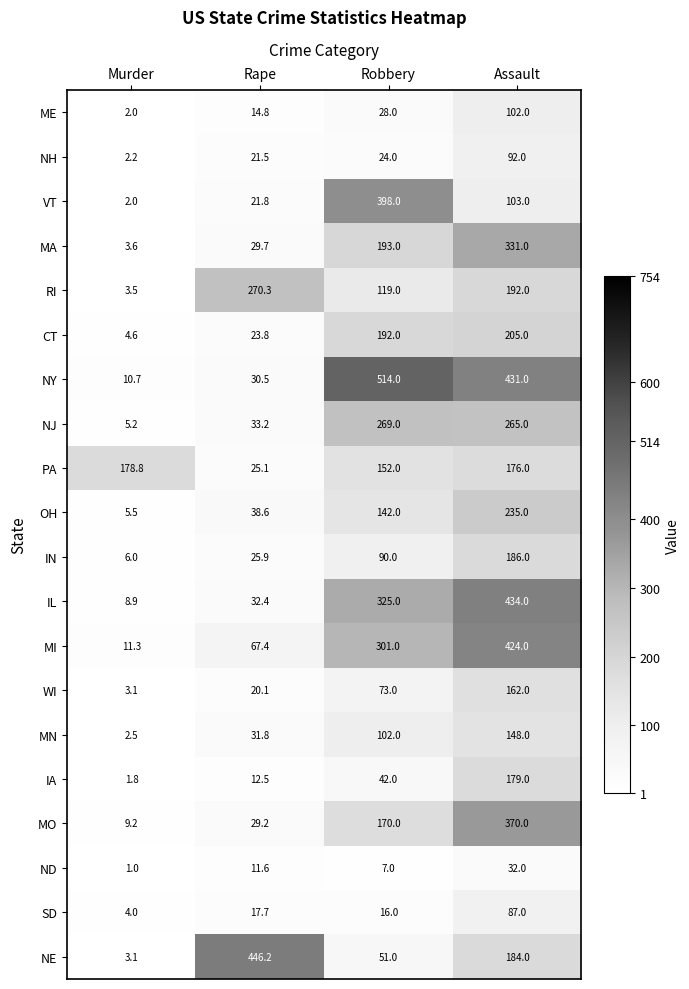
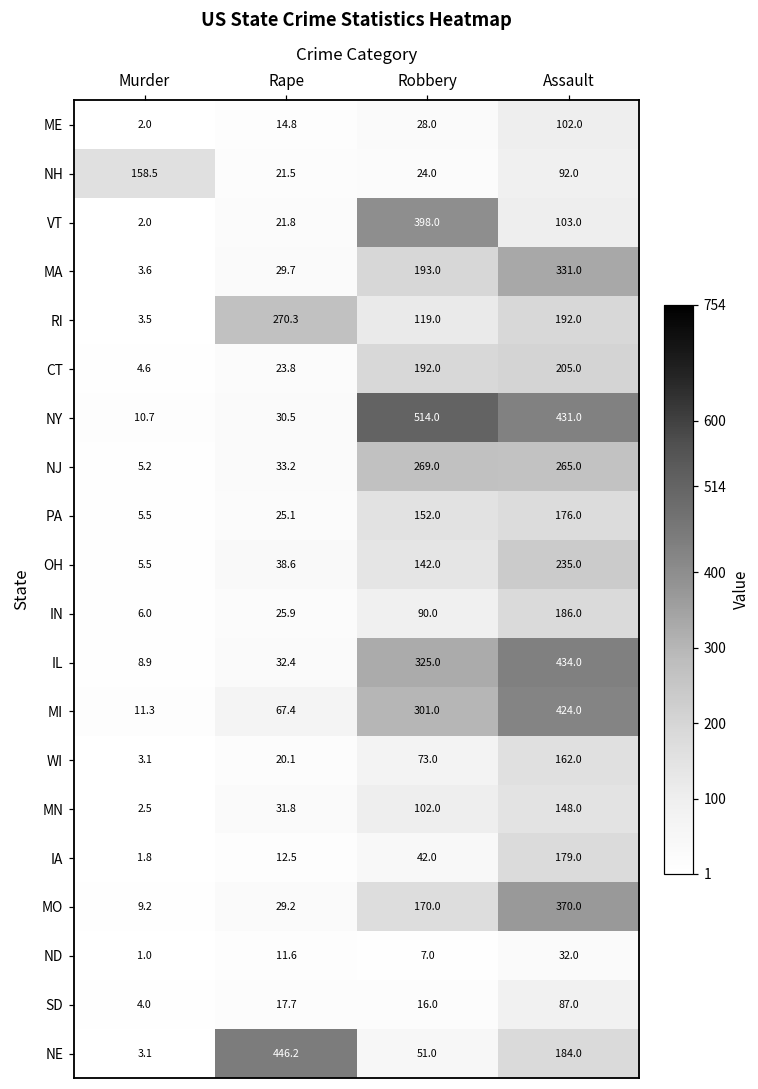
NH, Murder: 2.2 -> 158.5
PA, Murder: 178.8 -> 5.5
